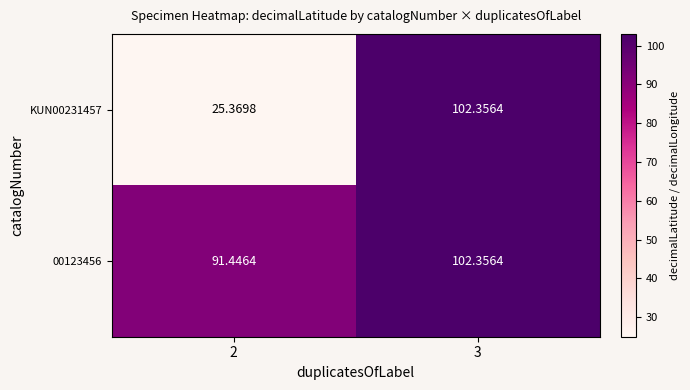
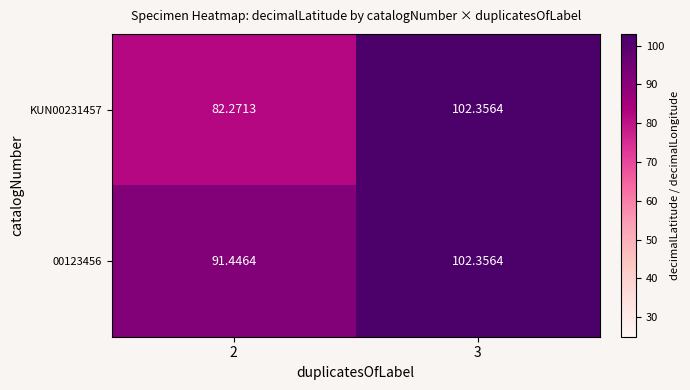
KUN00231457, 2: 25.3698 -> 82.2713
